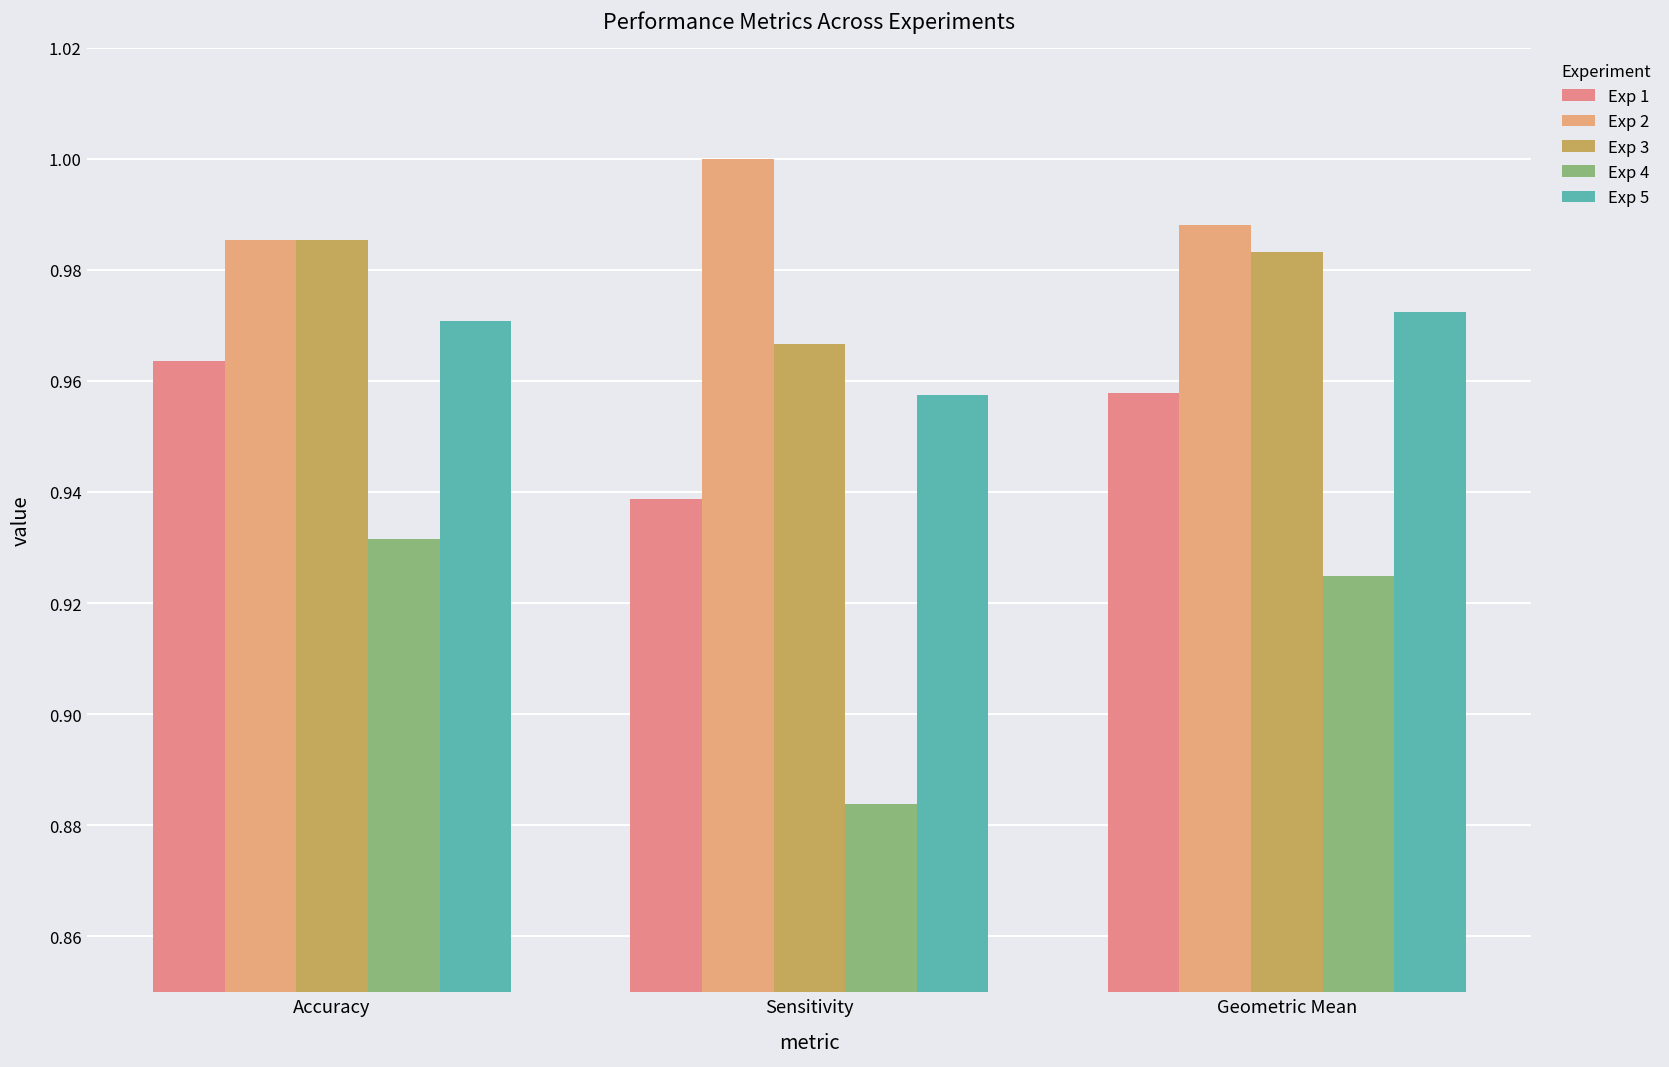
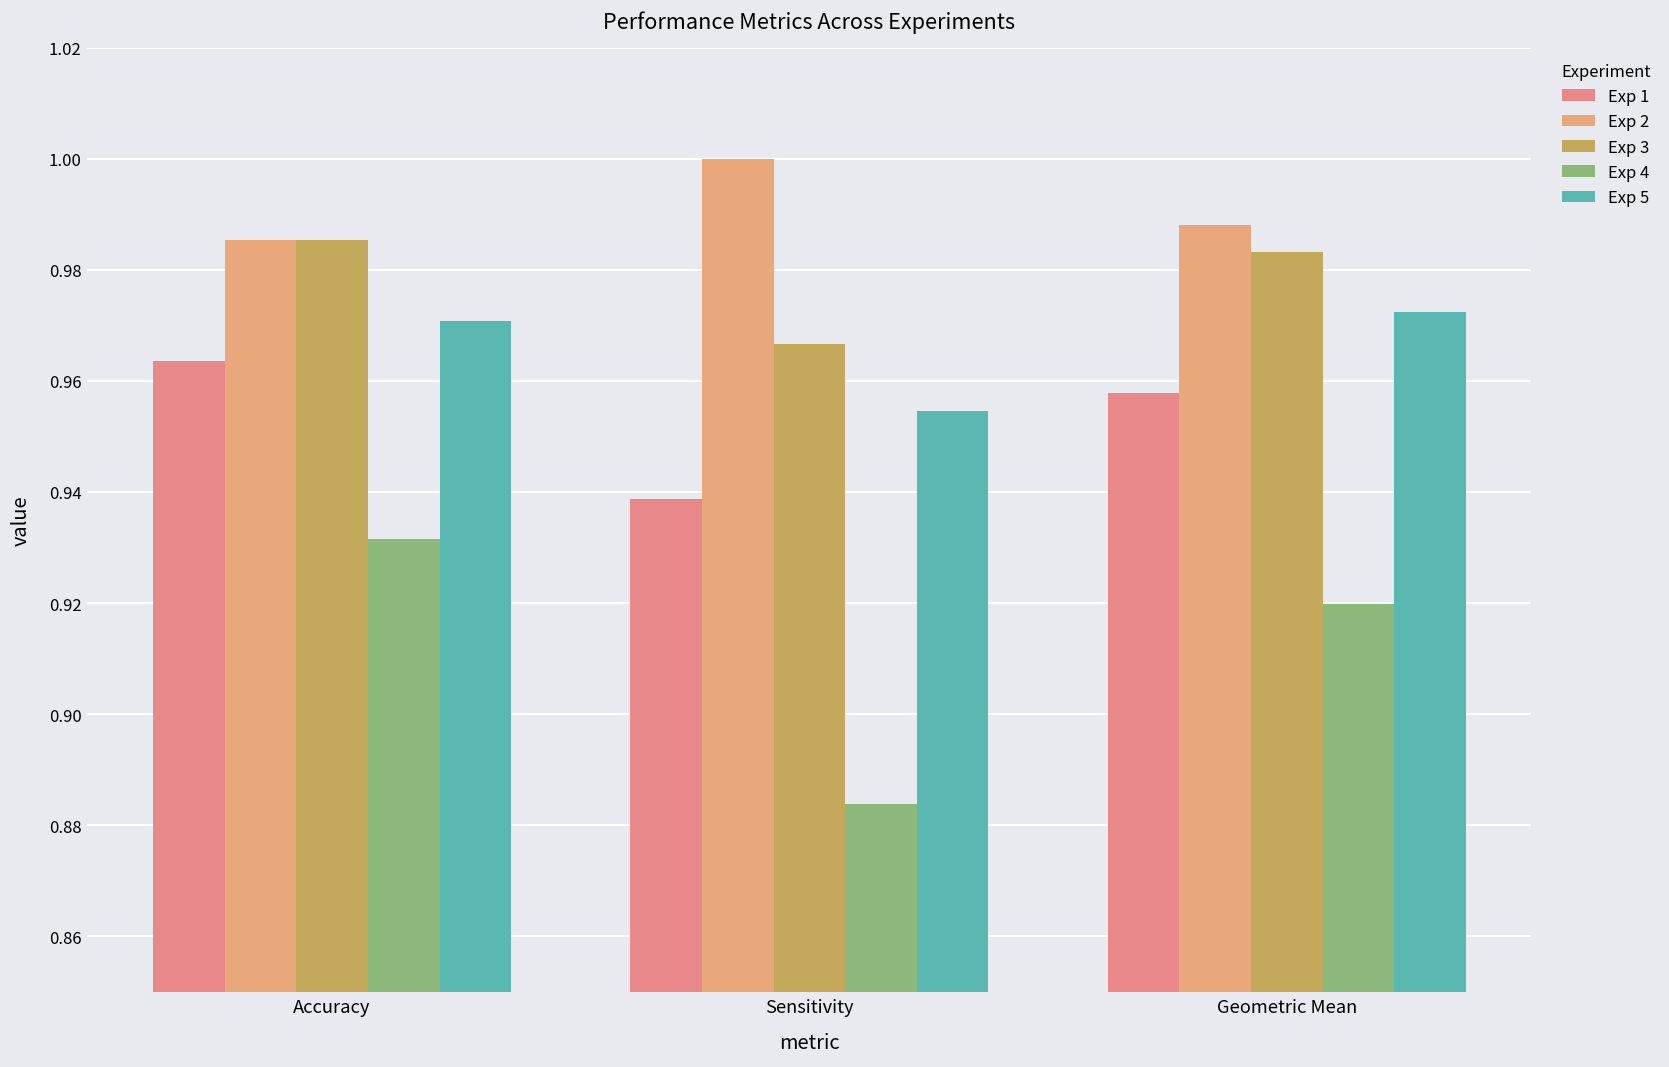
Exp 5, Sensitivity: 0.957 -> 0.955
Exp 4, Geometric Mean: 0.925 -> 0.920
